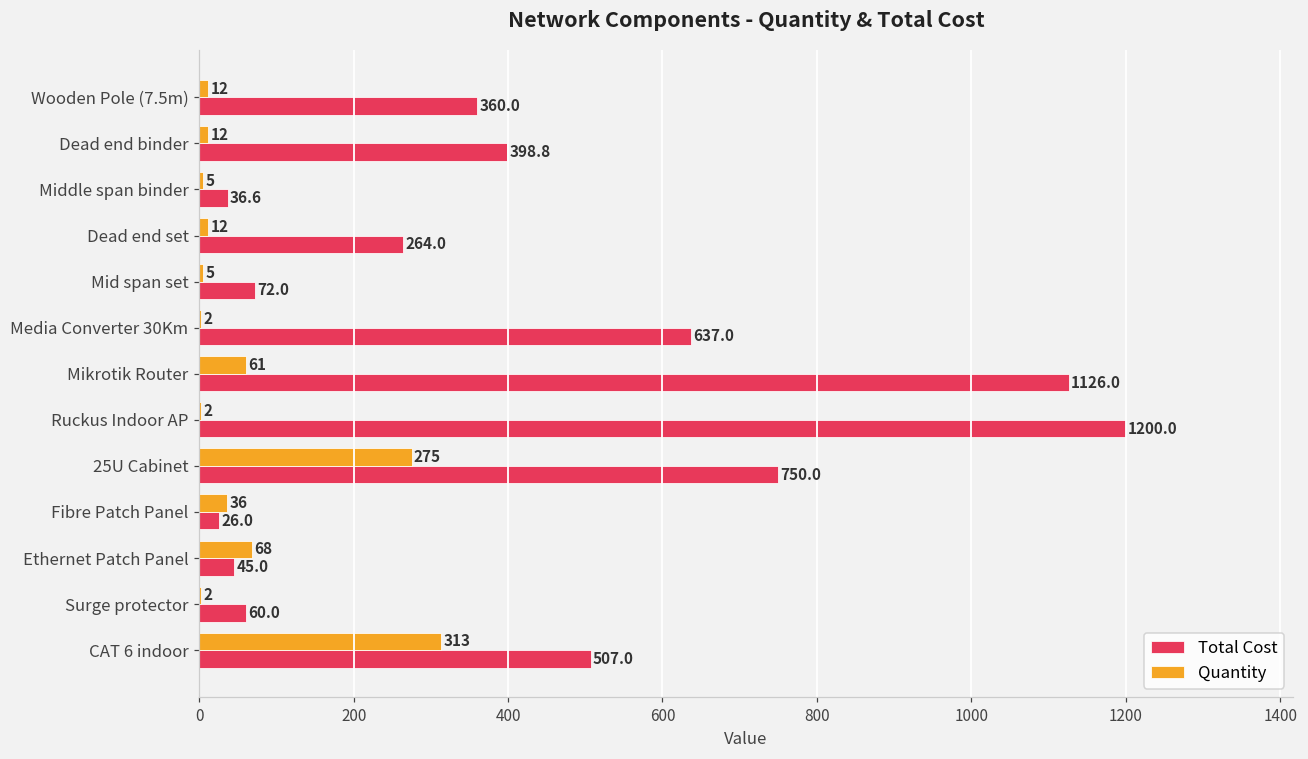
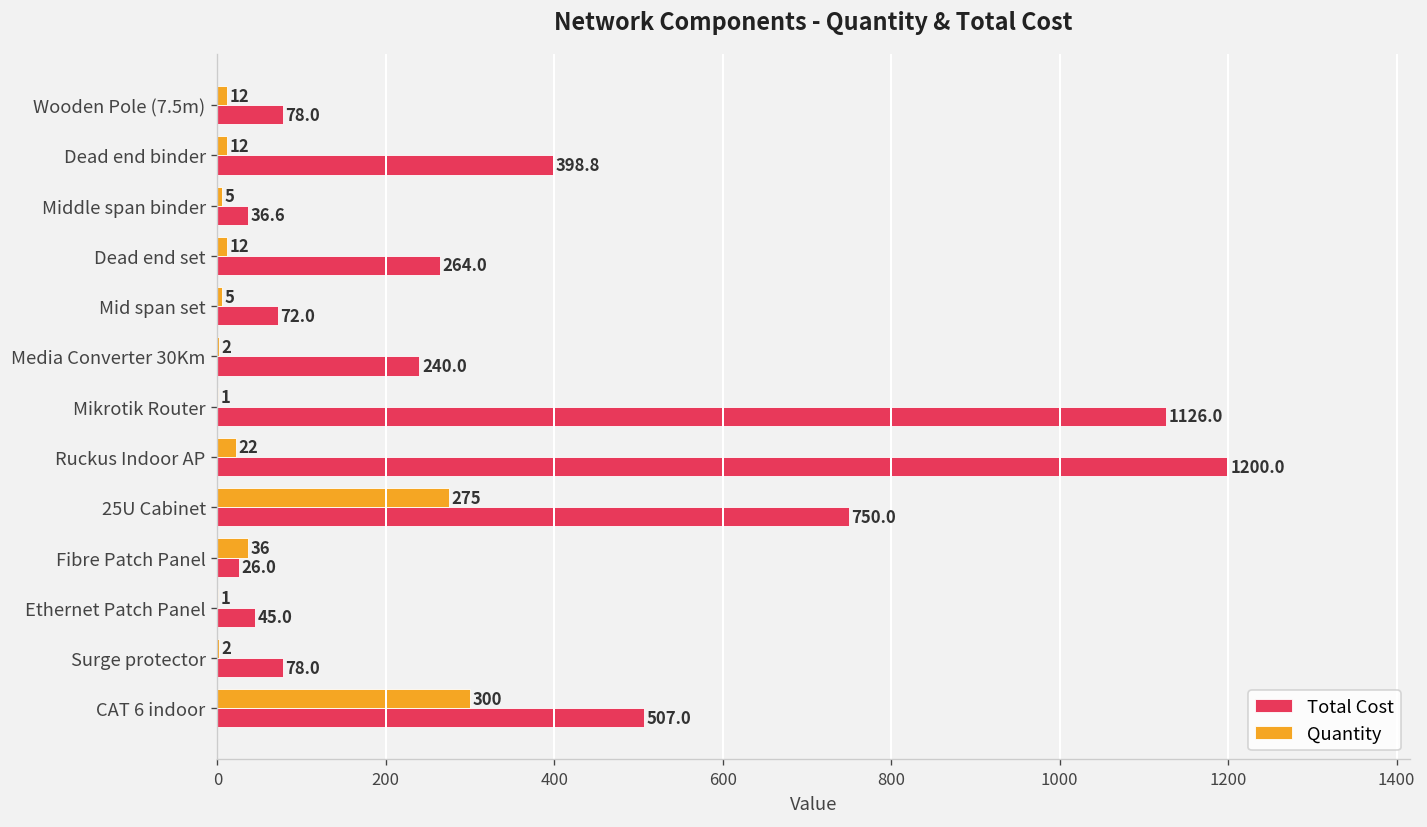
Total Cost, Wooden Pole (7.5m): 360.0 -> 78.0
Total Cost, Media Converter 30Km: 637.0 -> 240.0
Quantity, Mikrotik Router: 61 -> 1
Quantity, Ruckus Indoor AP: 2 -> 22
Quantity, Ethernet Patch Panel: 68 -> 1
Total Cost, Surge protector: 60.0 -> 78.0
Quantity, CAT 6 indoor: 313 -> 300
